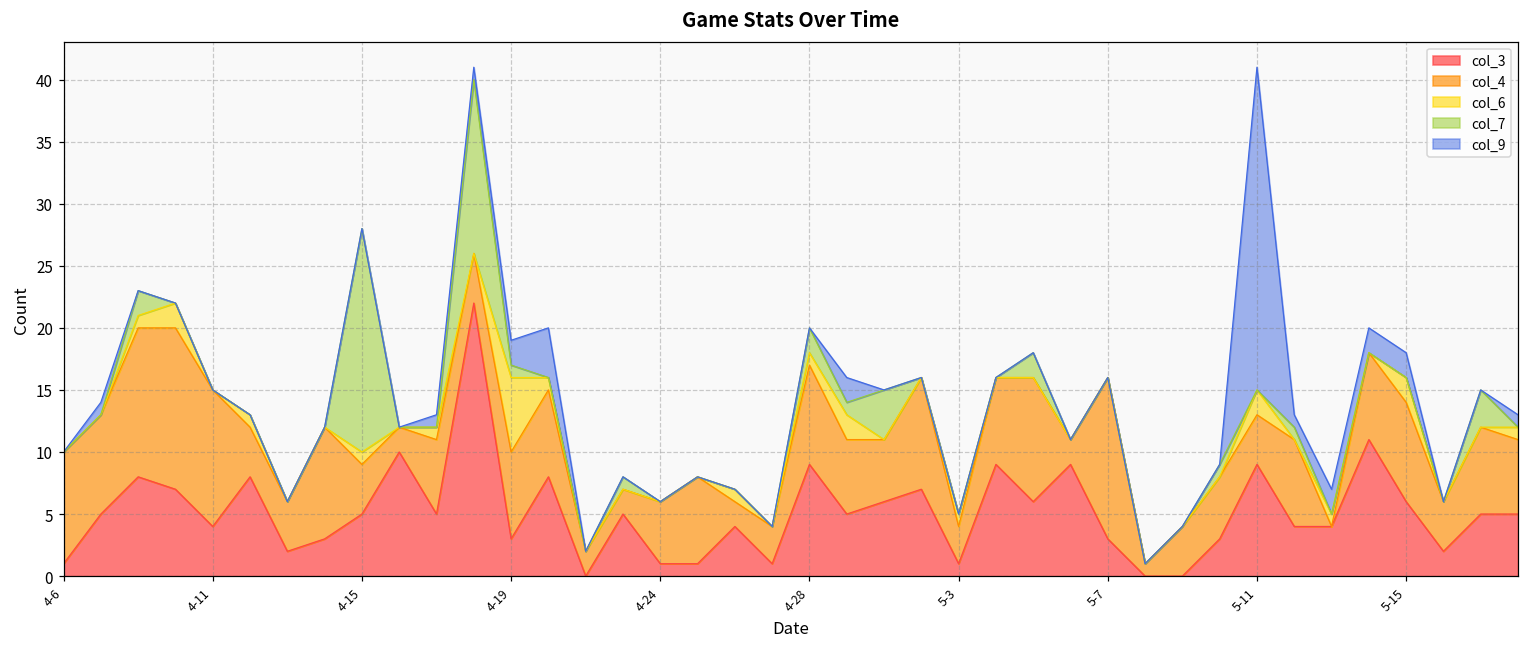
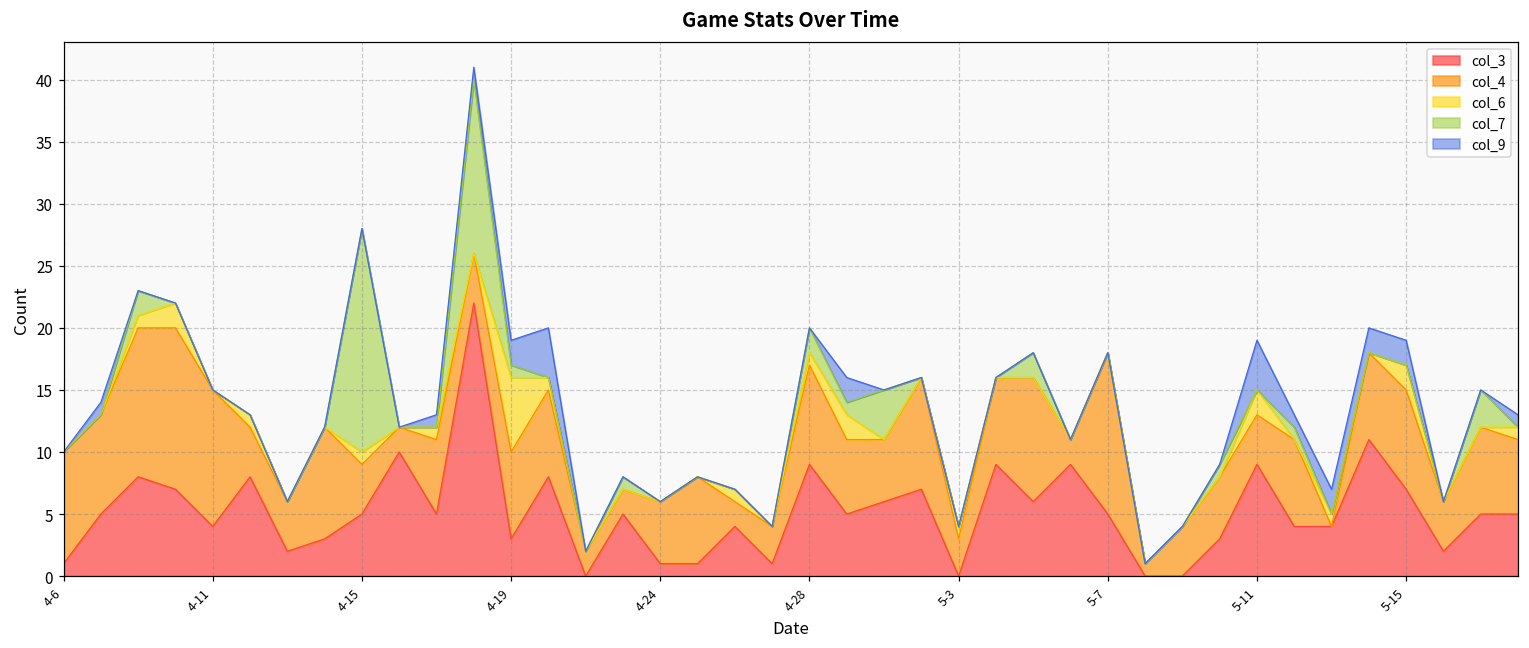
col_3, 5-3: 1 -> 0
col_3, 5-7: 3 -> 5
col_9, 5-11: 26 -> 4
col_3, 5-15: 6 -> 7
